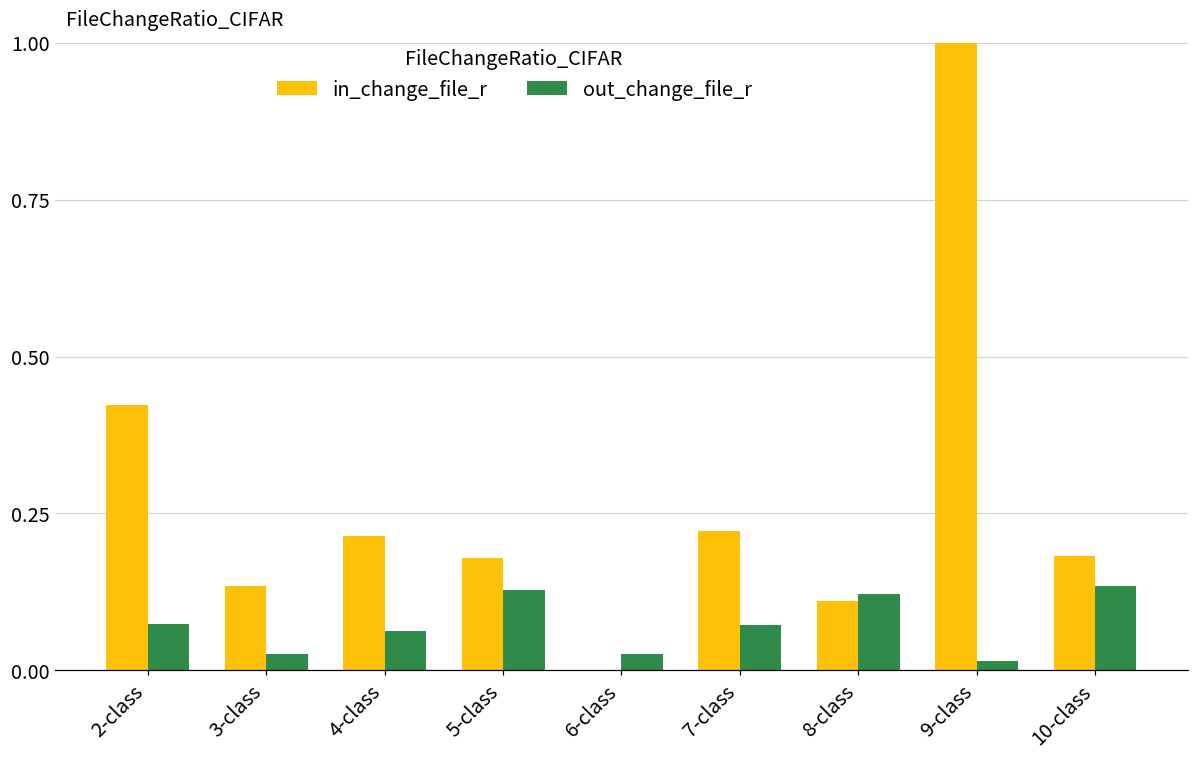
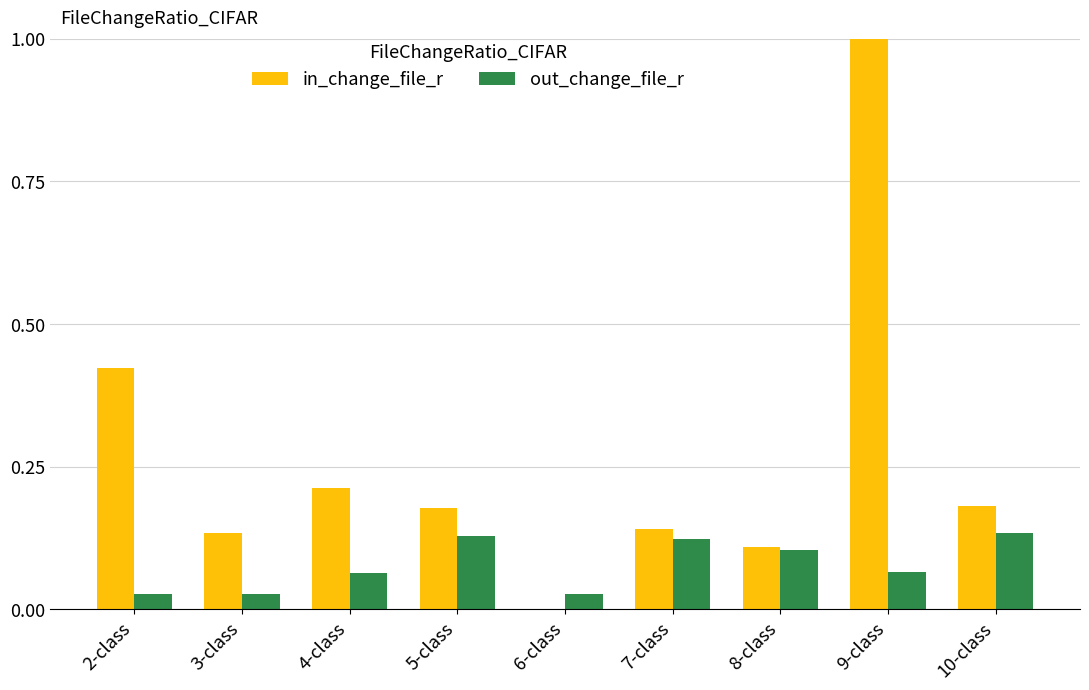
out_change_file_r, 2-class: 0.07 -> 0.03
in_change_file_r, 7-class: 0.22 -> 0.14
out_change_file_r, 7-class: 0.07 -> 0.12
out_change_file_r, 8-class: 0.12 -> 0.10
out_change_file_r, 9-class: 0.01 -> 0.07
